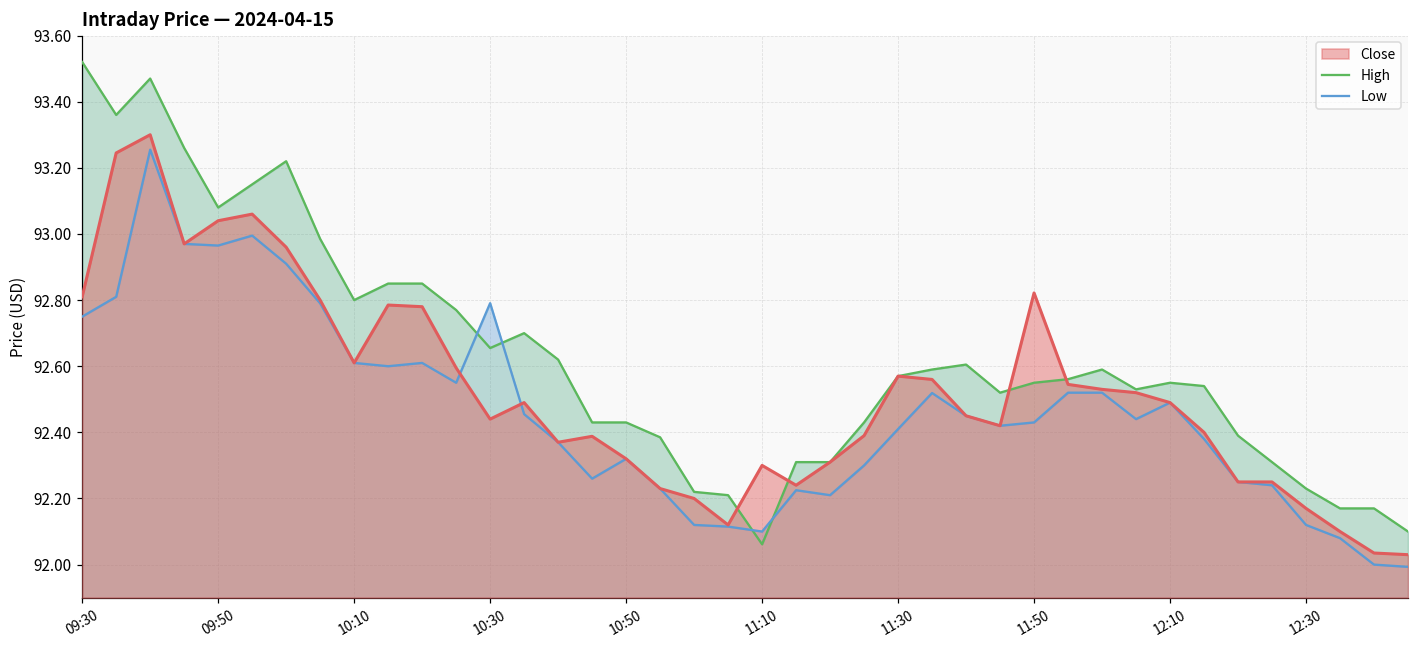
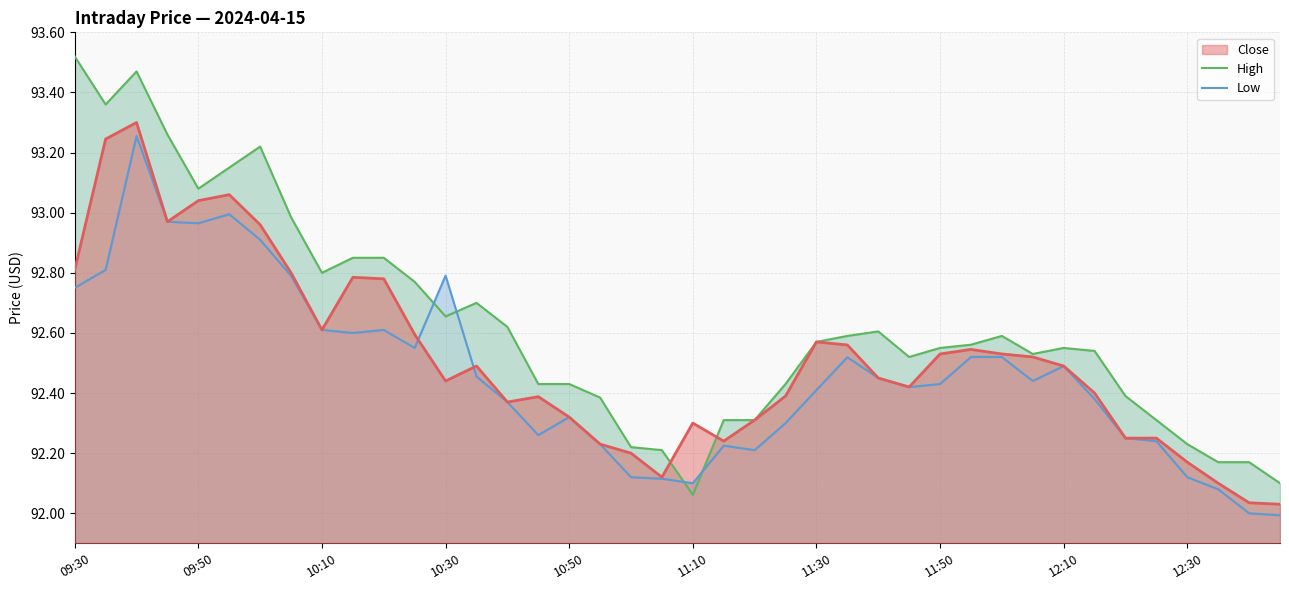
Close, 11:50: 92.82 -> 92.53
